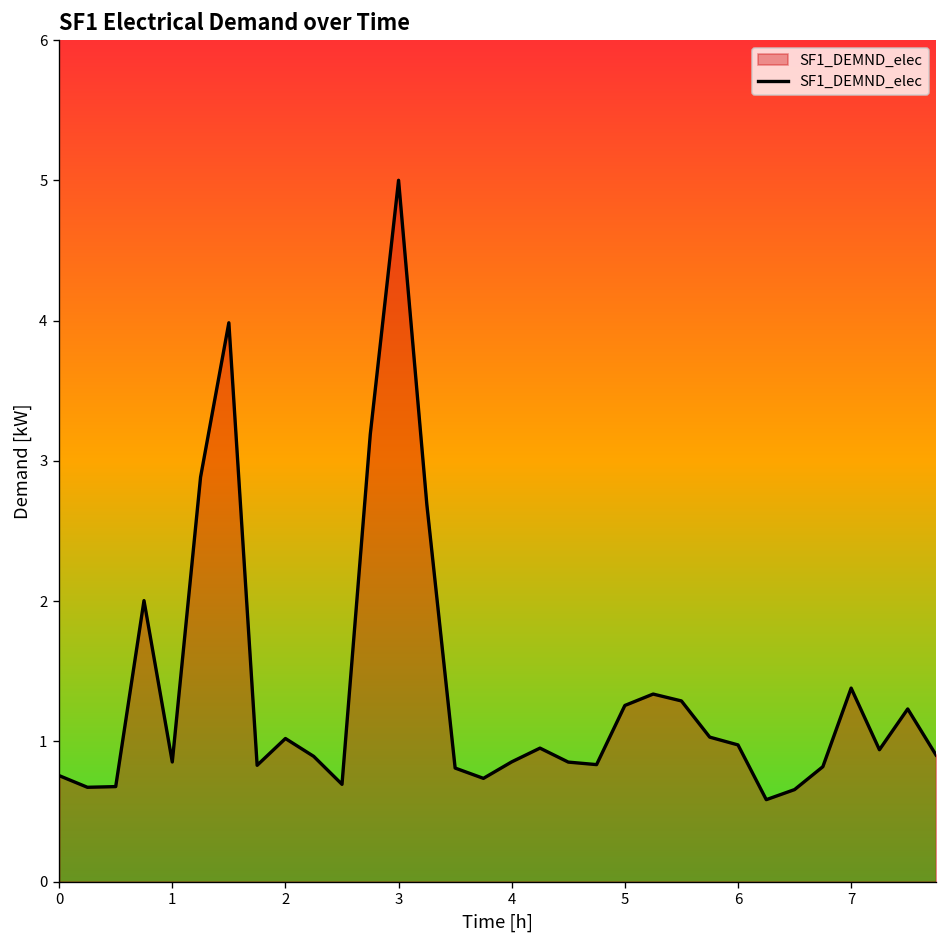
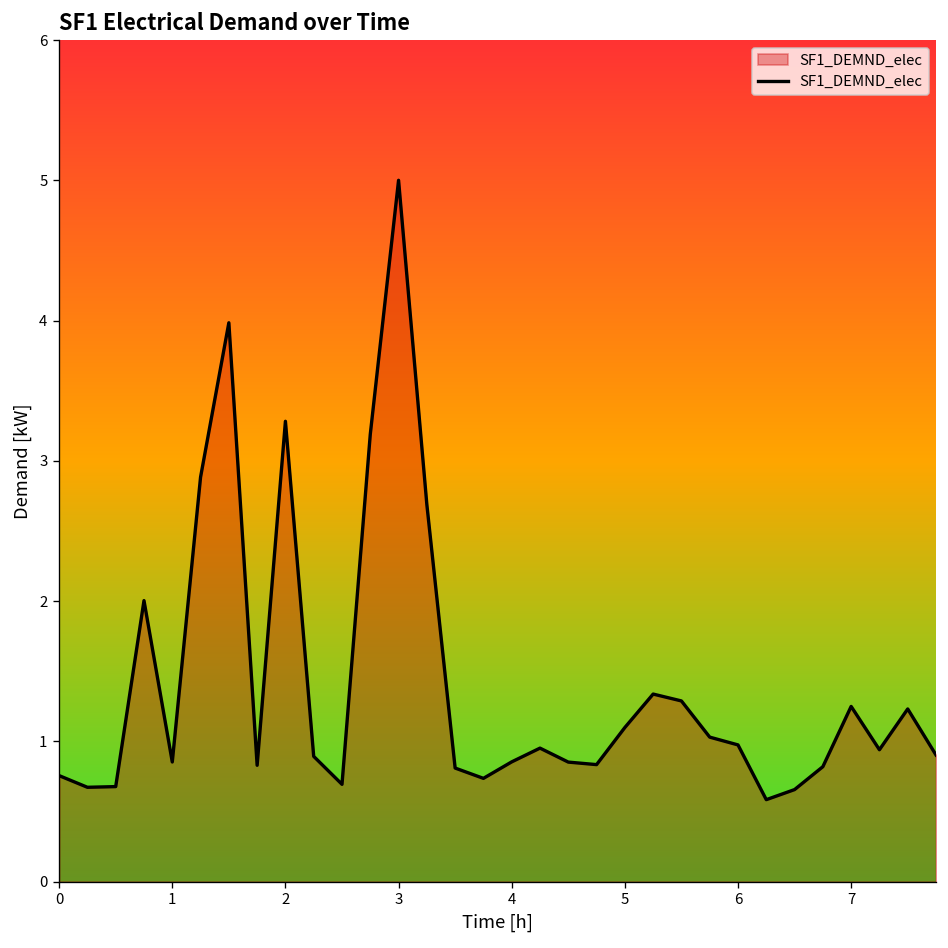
2: 1.02 -> 3.28
5: 1.26 -> 1.10
7: 1.38 -> 1.25
